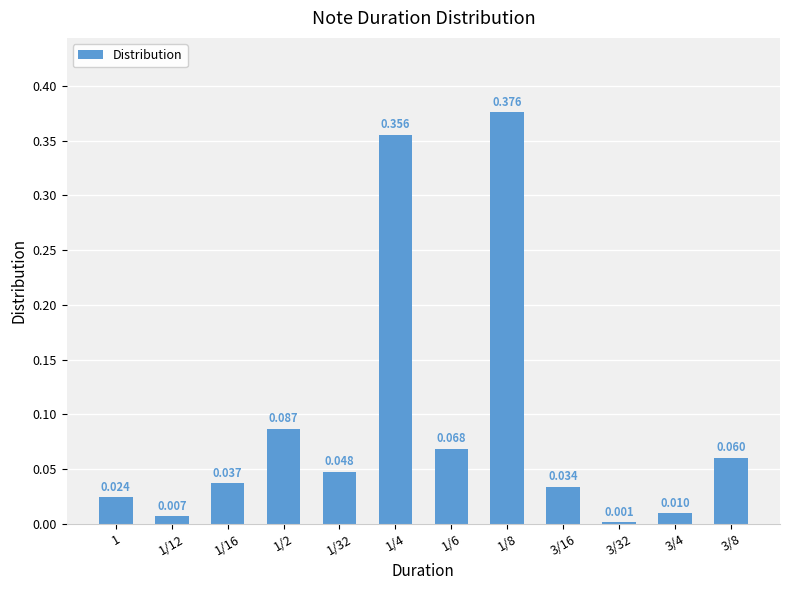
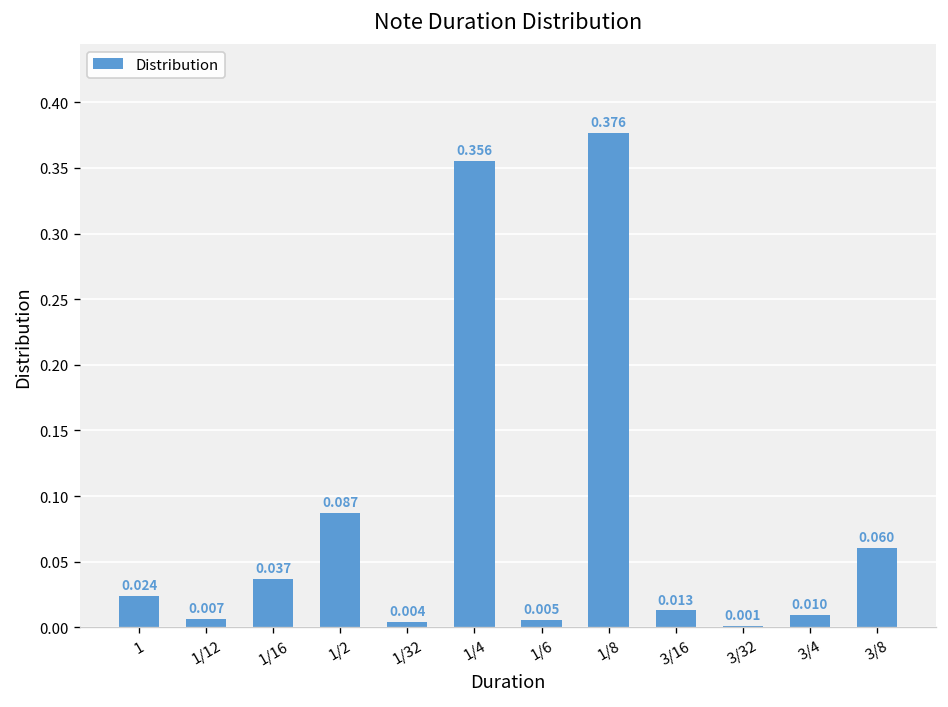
1/32: 0.048 -> 0.004
1/6: 0.068 -> 0.005
3/16: 0.034 -> 0.013
